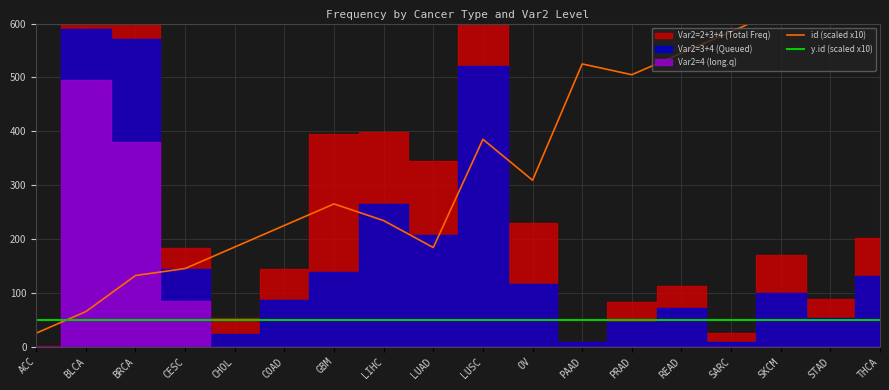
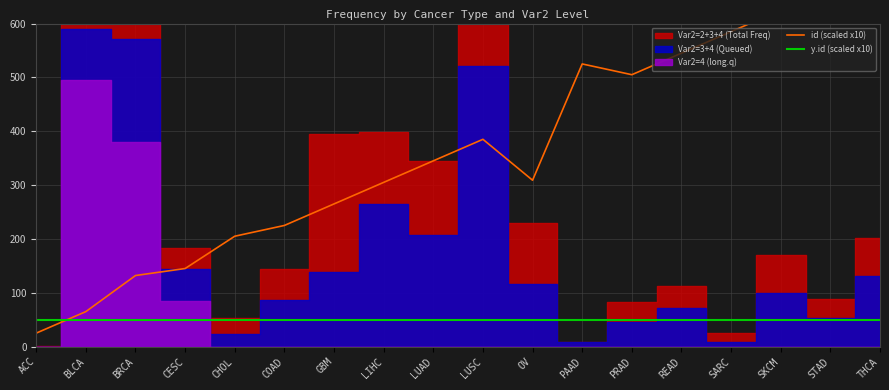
id (scaled x10), CHOL: 190 -> 210
id (scaled x10), LIHC: 230 -> 310
id (scaled x10), LUAD: 180 -> 350
